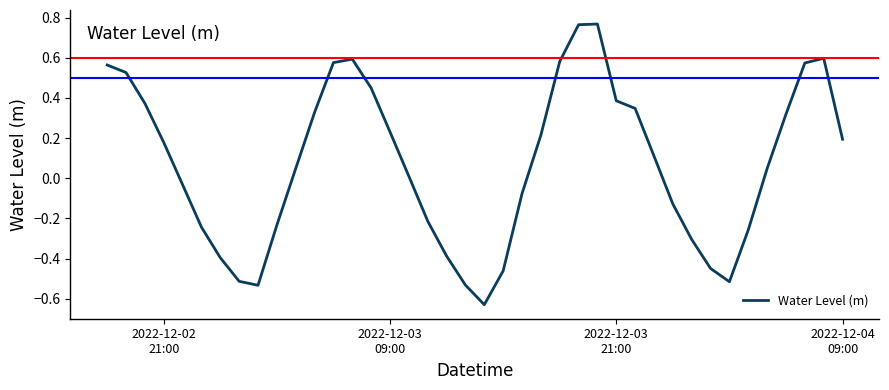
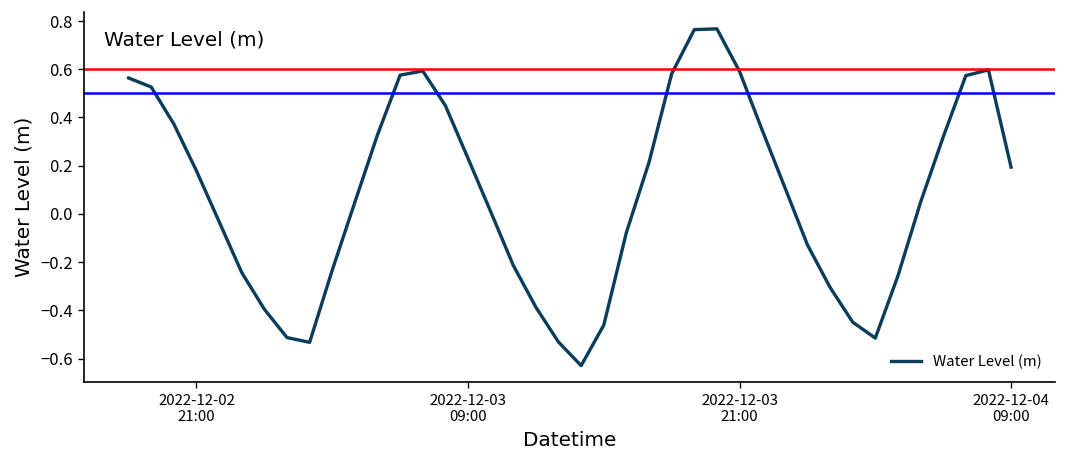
2022-12-03 21:00: 0.39 -> 0.59
